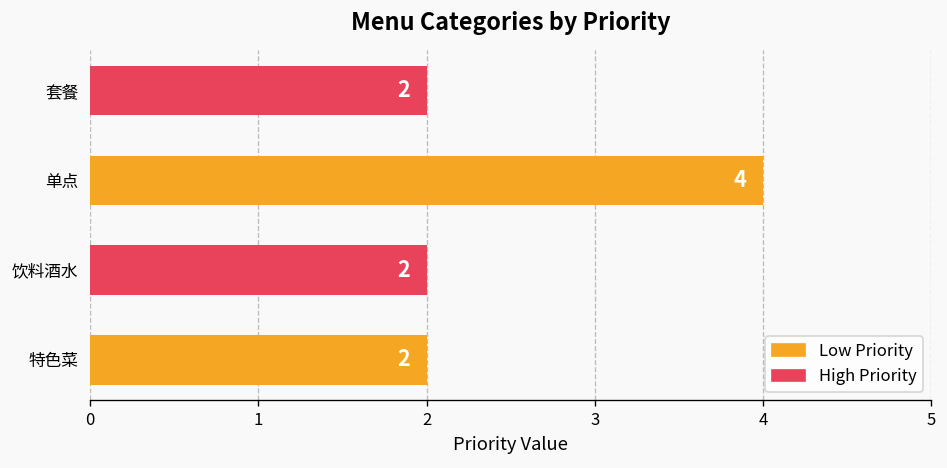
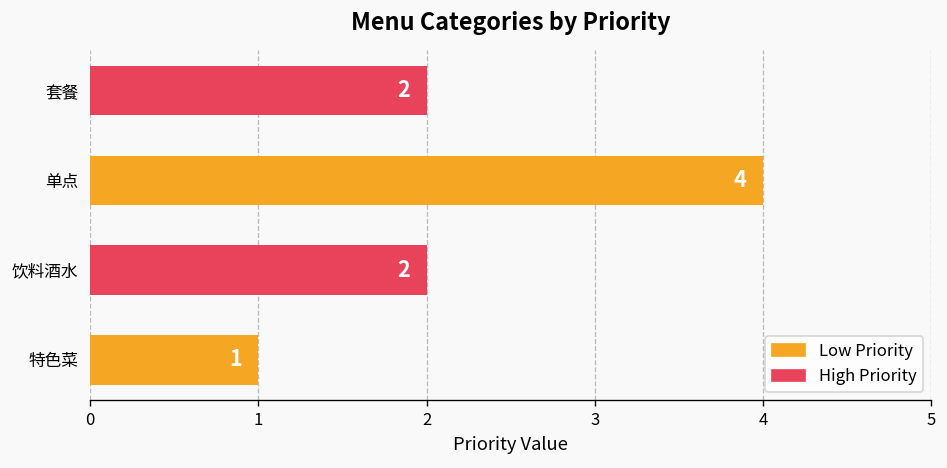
特色菜: 2 -> 1
